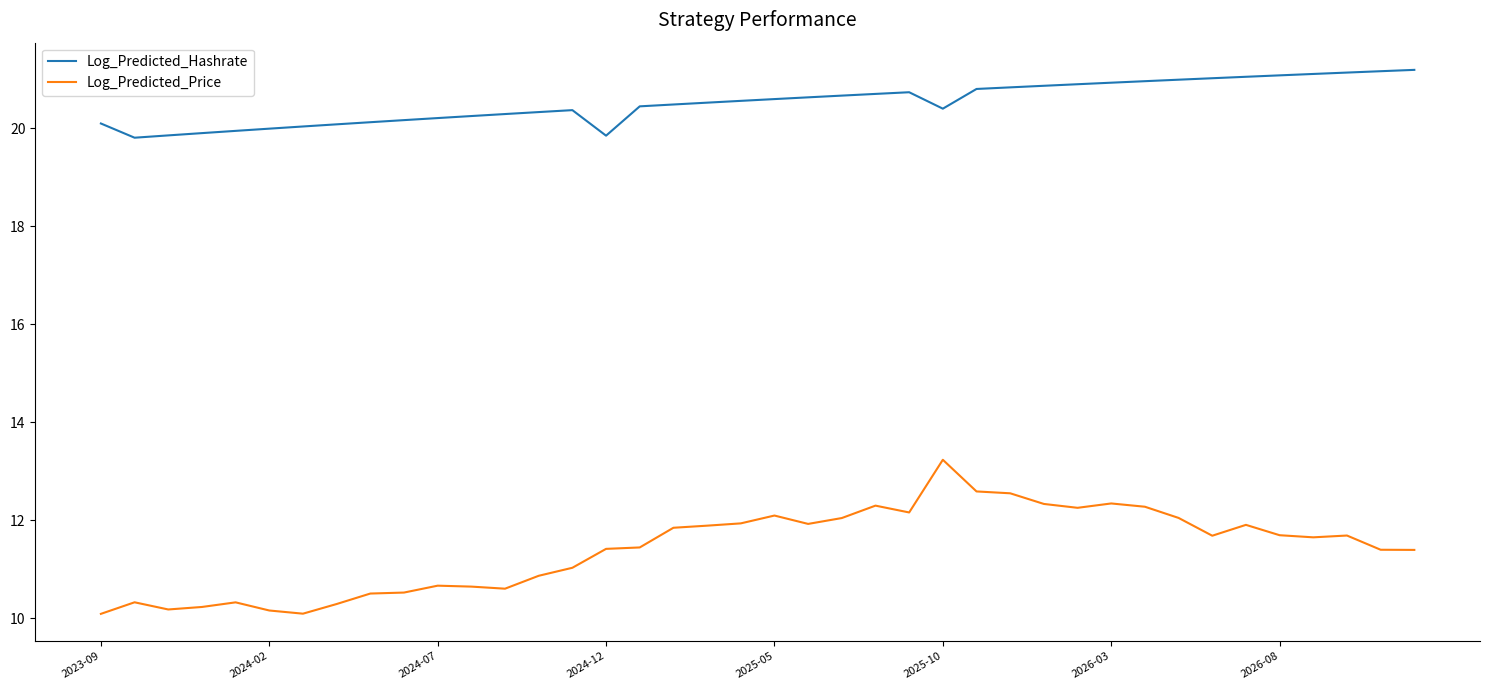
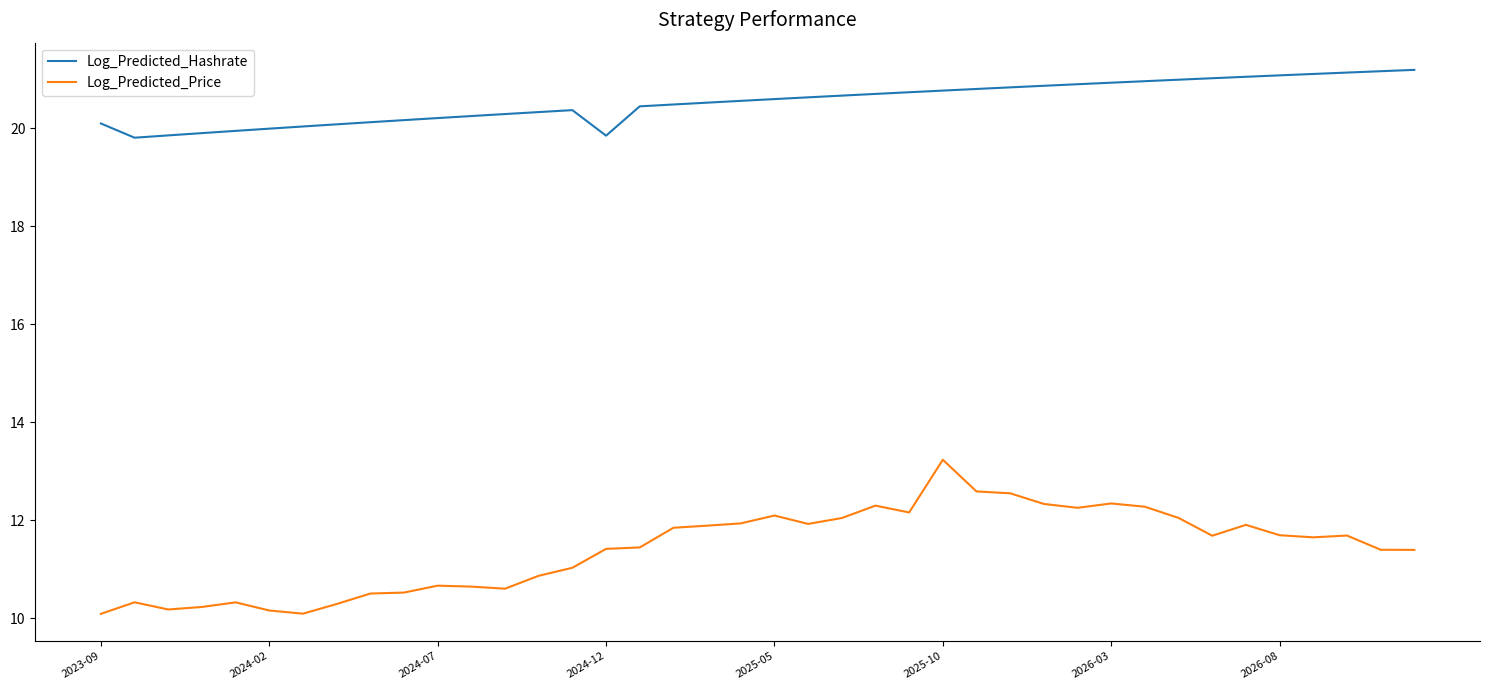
Log_Predicted_Hashrate, 2025-10: 20.4 -> 20.8
